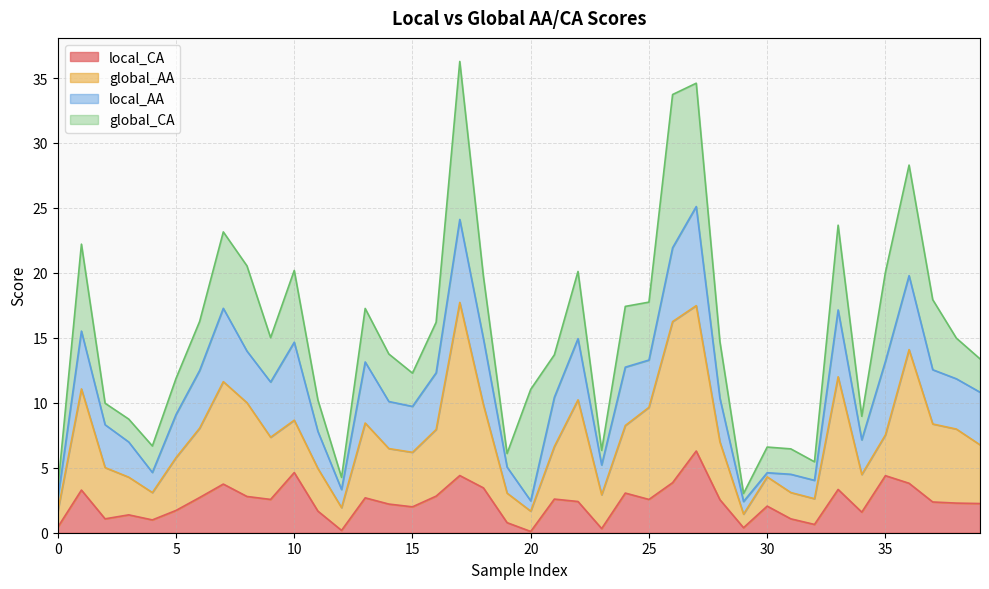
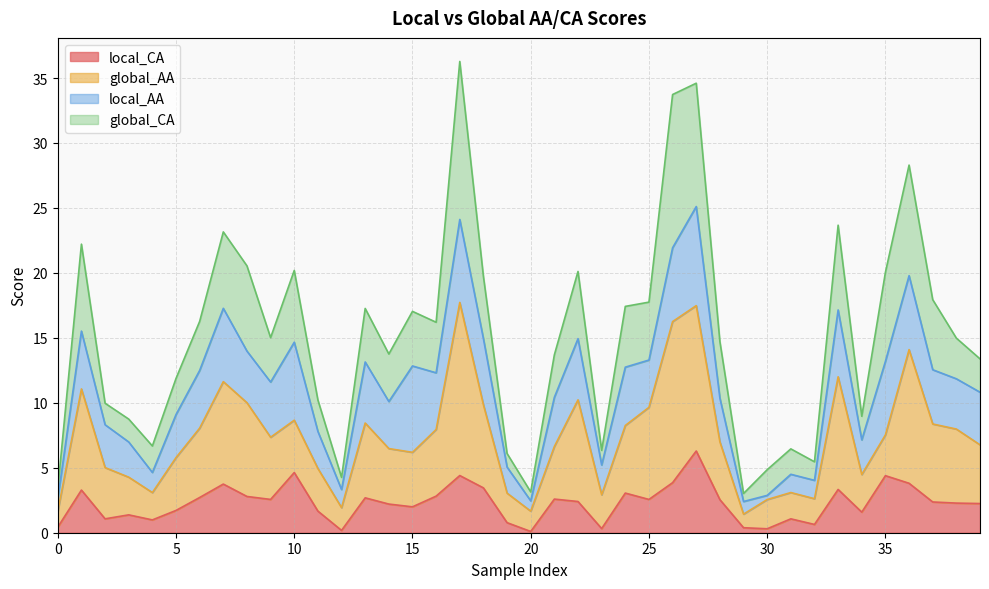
local_AA, 15: 3.5 -> 6.6
global_CA, 15: 2.6 -> 4.2
global_CA, 20: 8.6 -> 0.7
local_CA, 30: 2.0 -> 0.3
